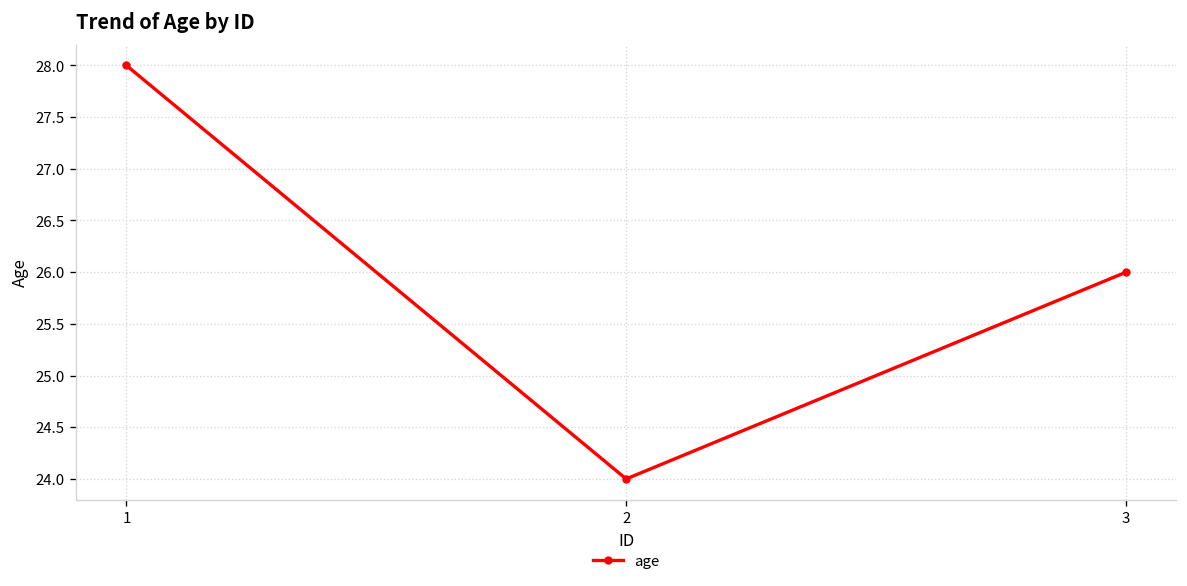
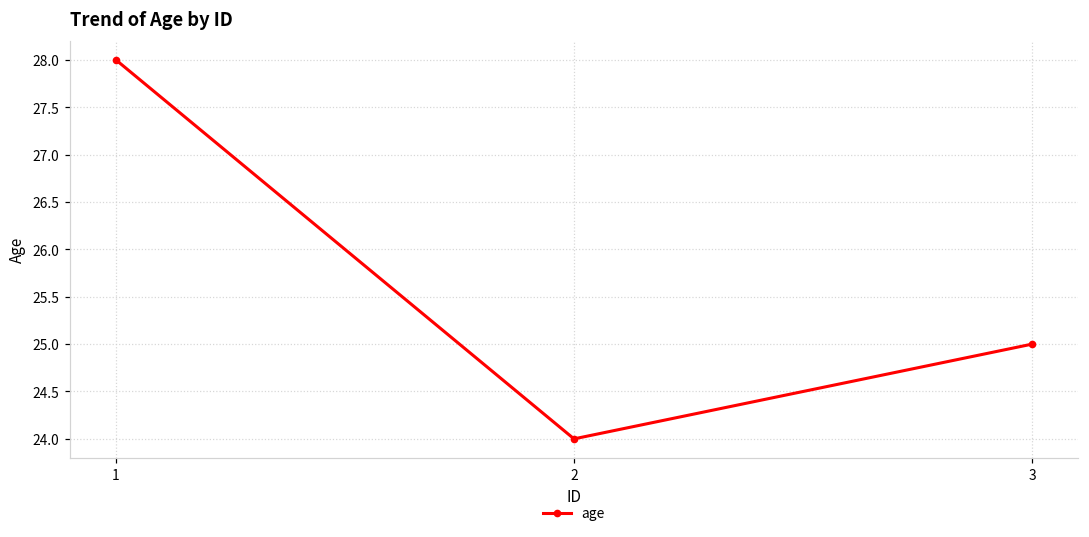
3: 26 -> 25
